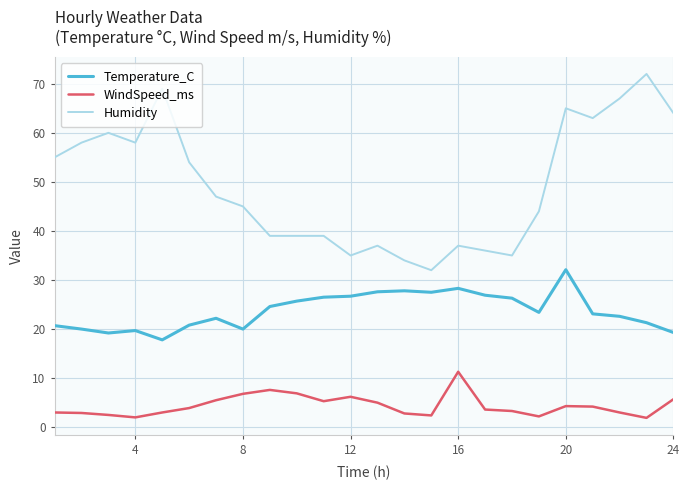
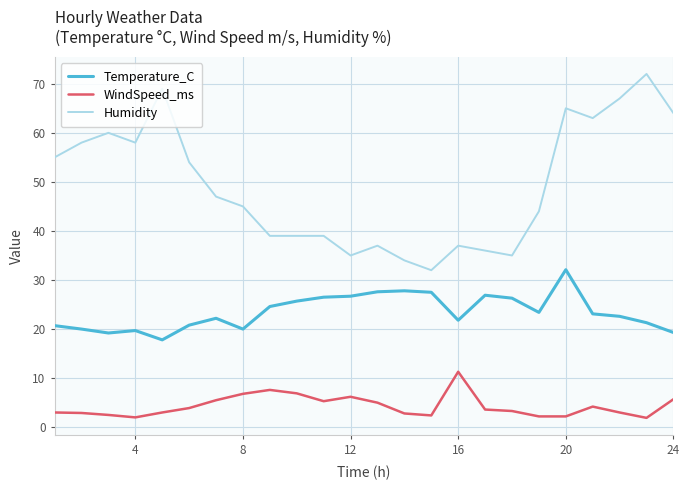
Temperature_C, 16: 28 -> 22
WindSpeed_ms, 20: 4 -> 2
